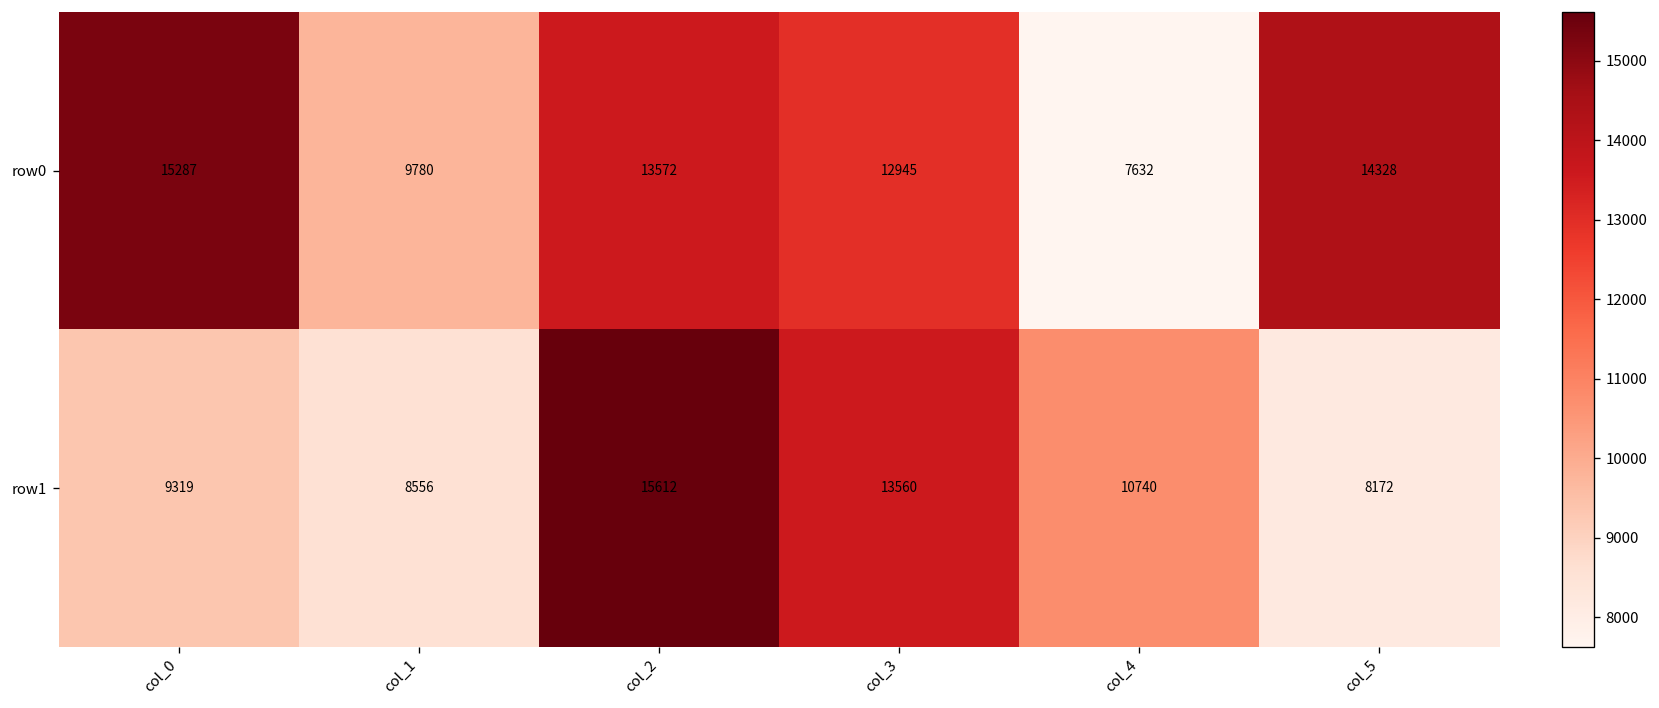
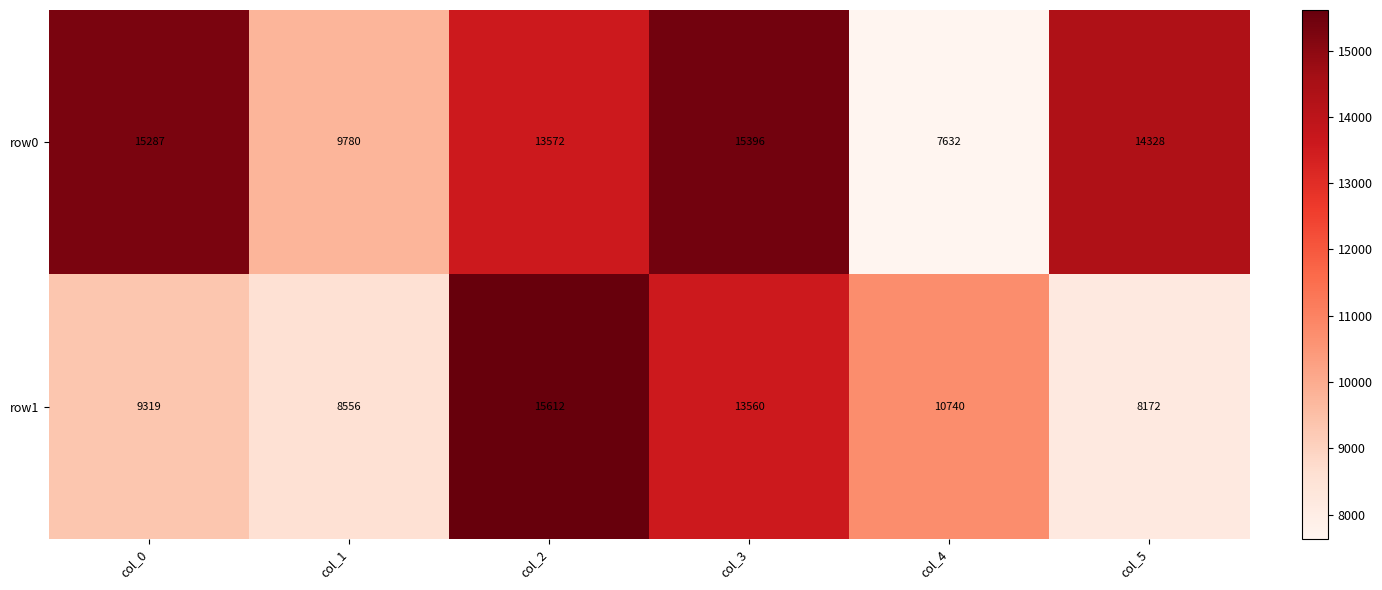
row0, col_3: 12945 -> 15396
